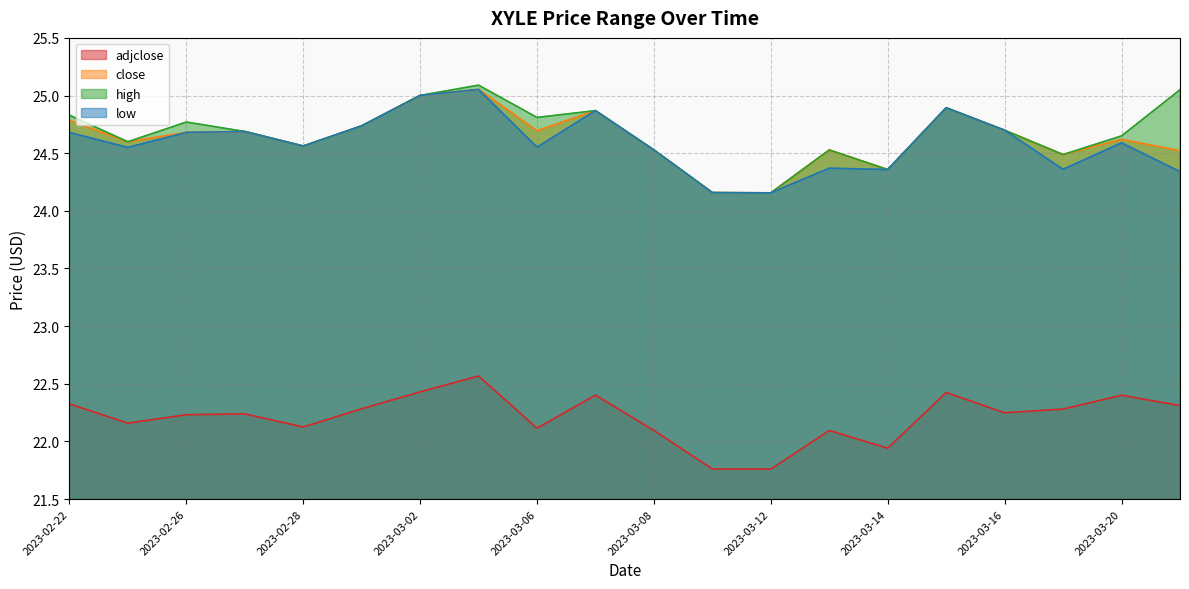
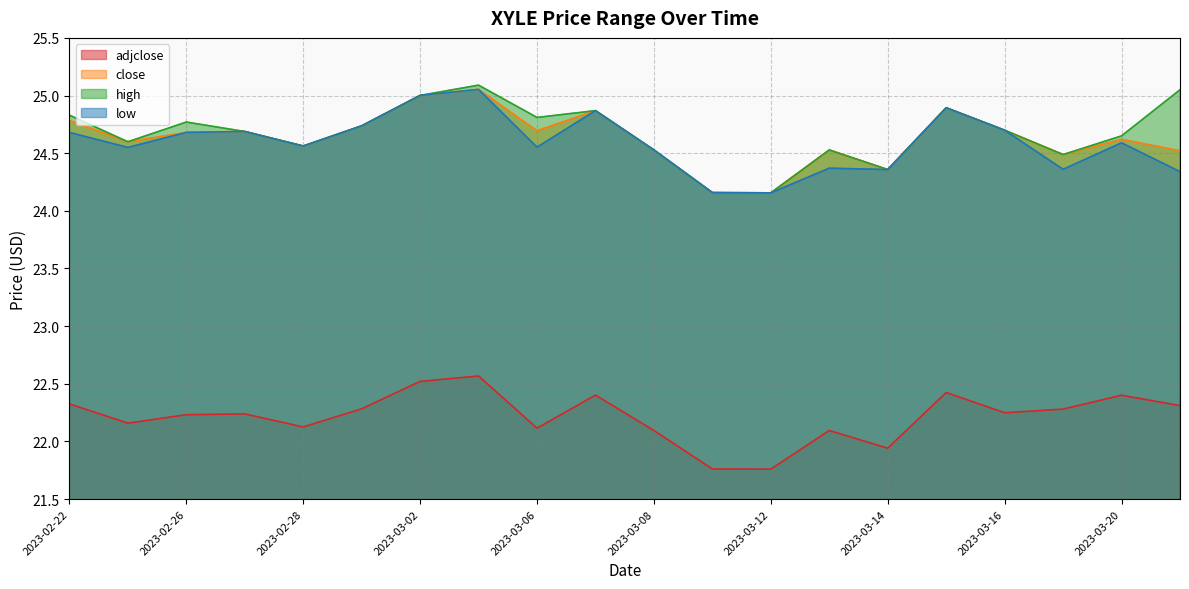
adjclose, 2023-03-02: 22.43 -> 22.52
